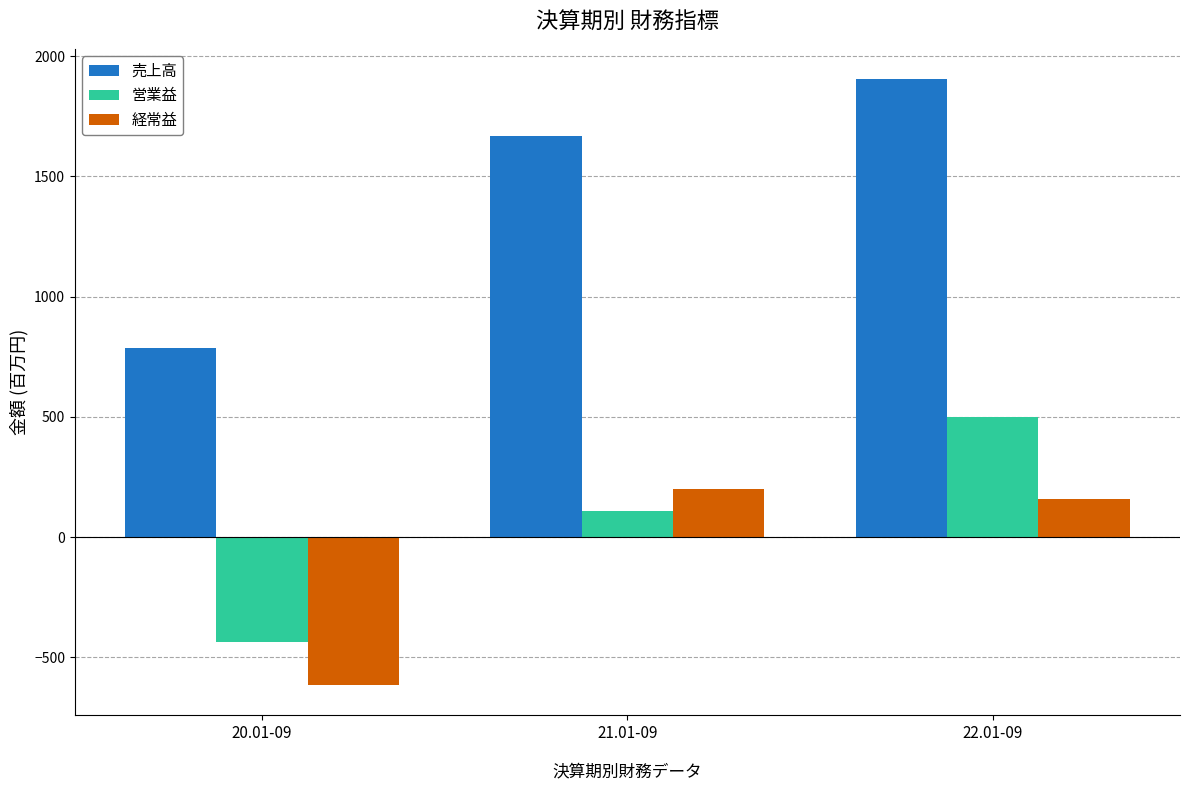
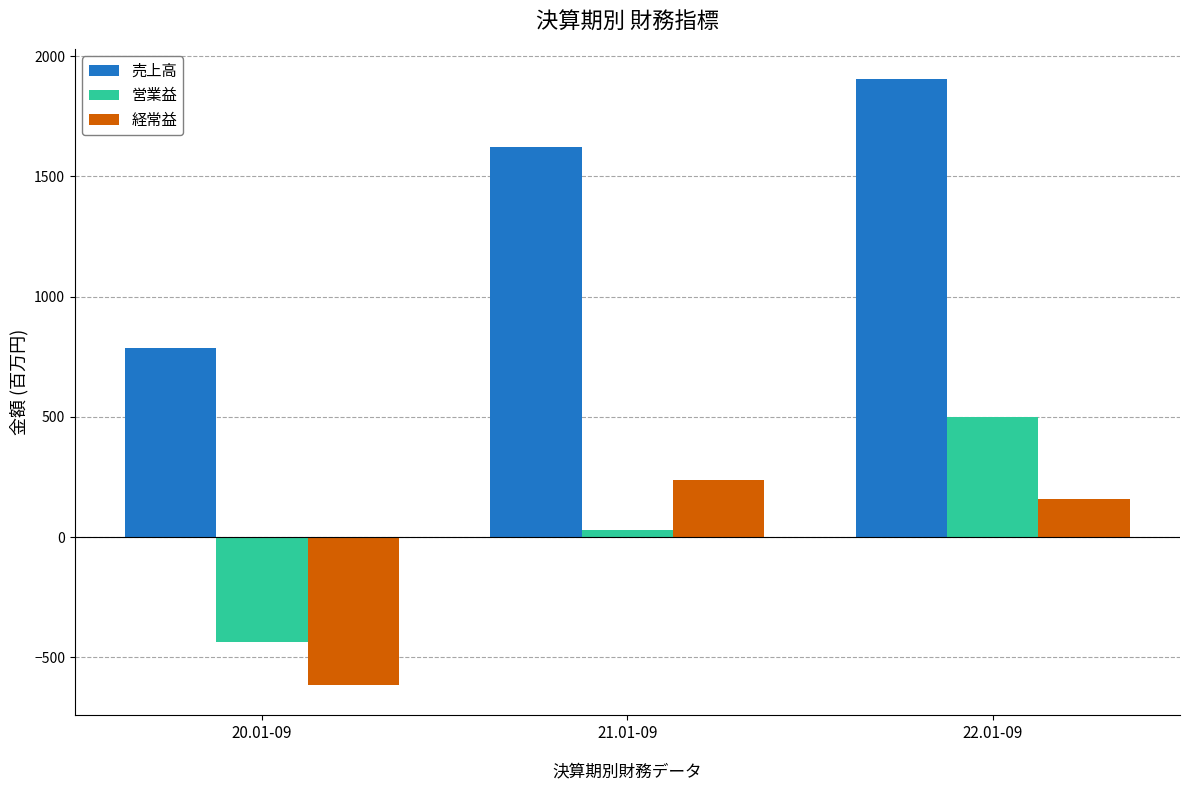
売上高, 21.01-09: 1670 -> 1620
営業益, 21.01-09: 110 -> 30
経常益, 21.01-09: 200 -> 240
